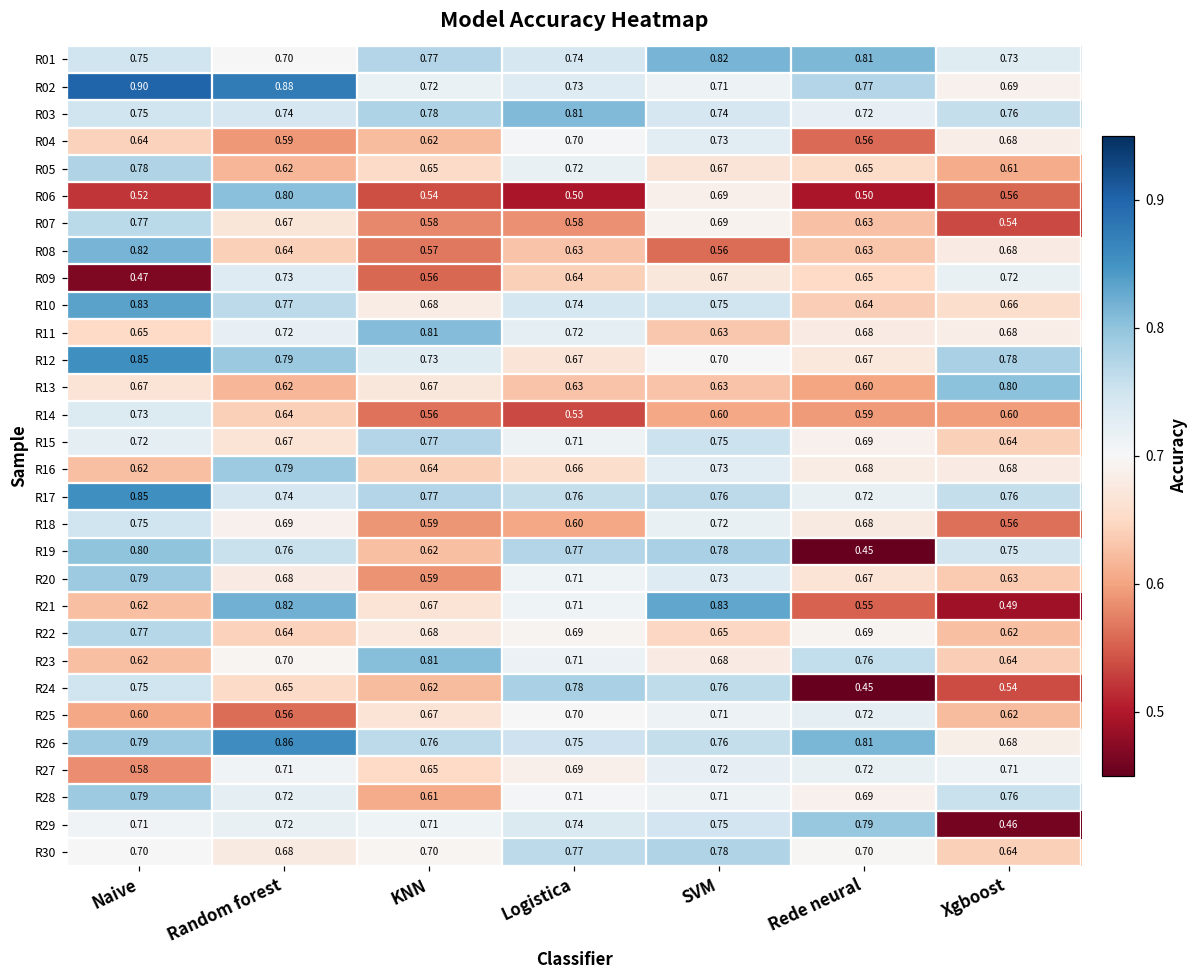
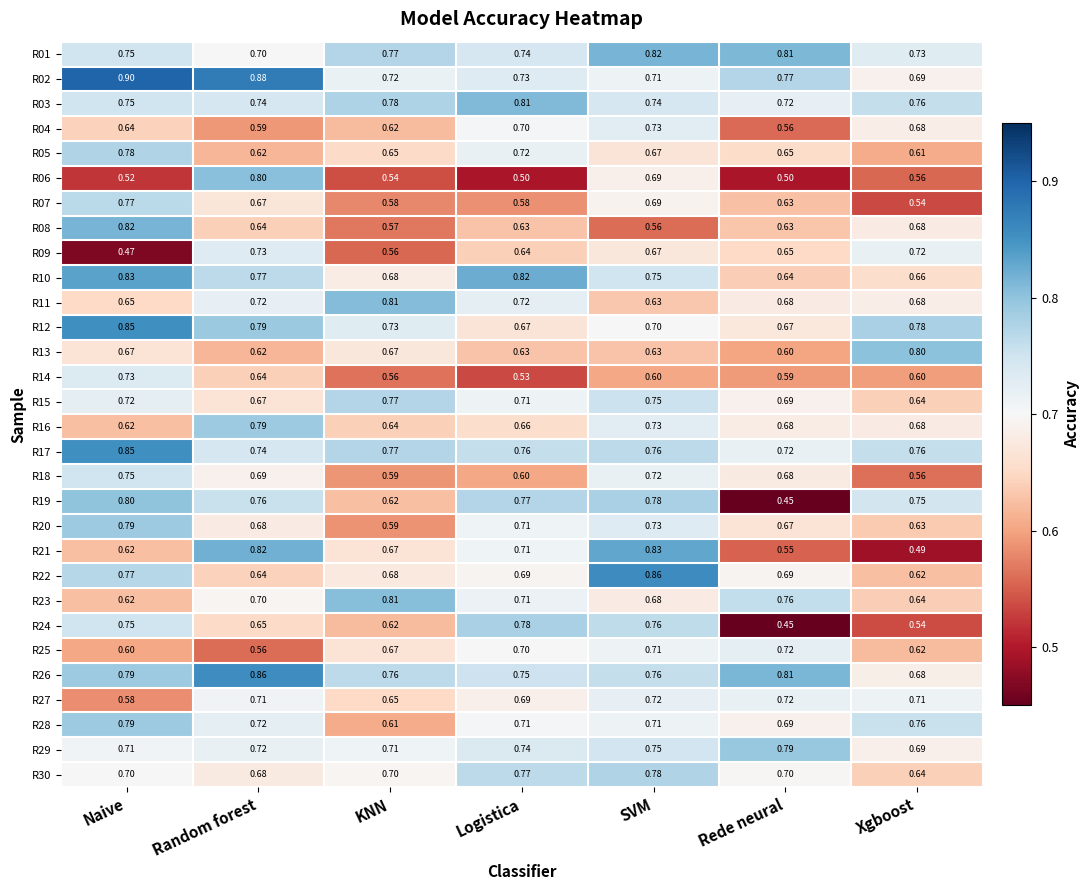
R10, Logistica: 0.74 -> 0.82
R22, SVM: 0.65 -> 0.86
R29, Xgboost: 0.46 -> 0.69
